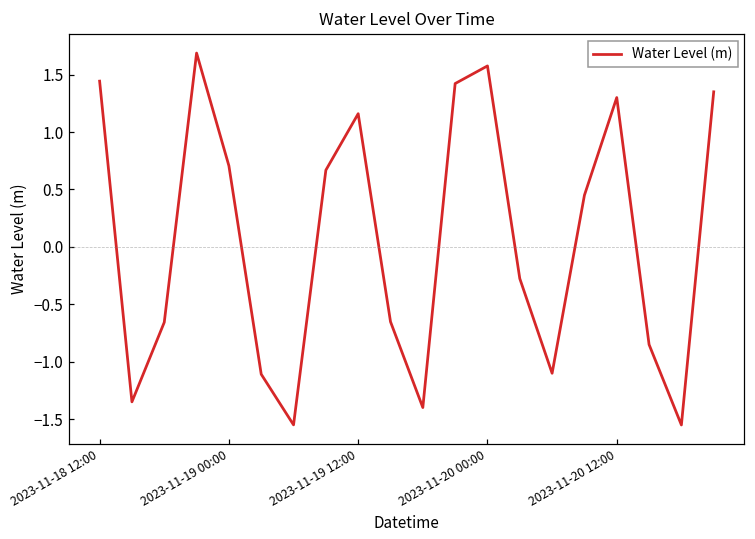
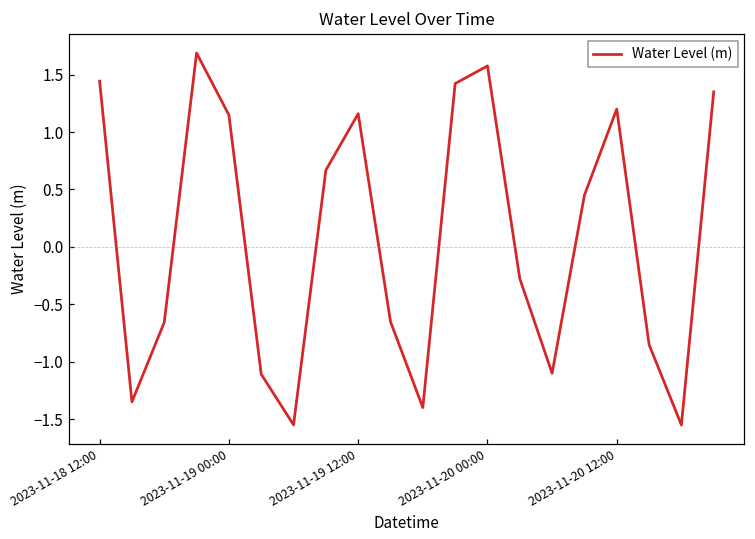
2023-11-19 00:00: 0.71 -> 1.15
2023-11-20 12:00: 1.3 -> 1.2
